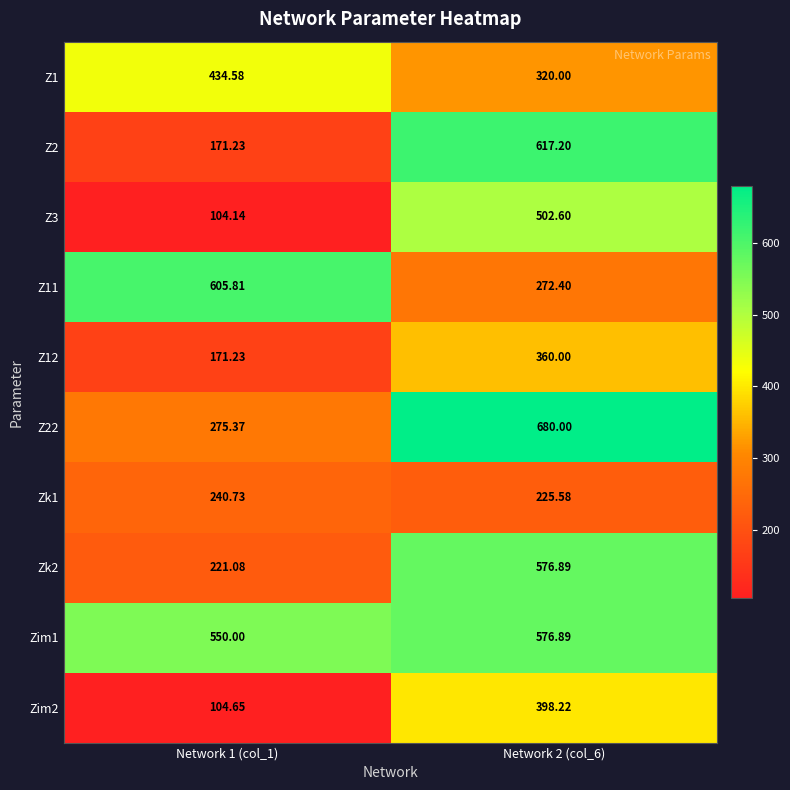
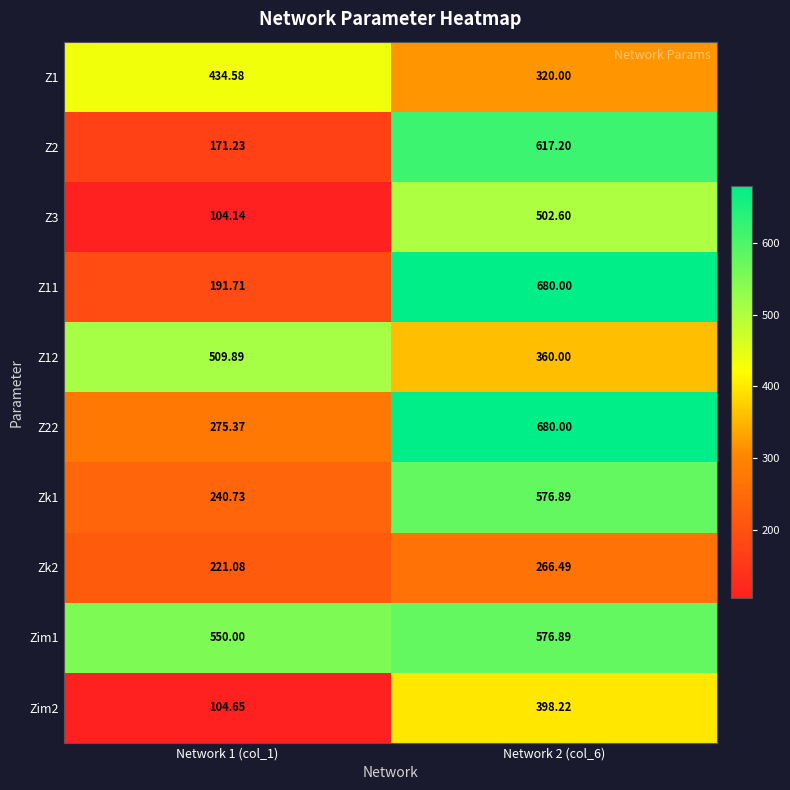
Z11, Network 1 (col_1): 605.81 -> 191.71
Z11, Network 2 (col_6): 272.40 -> 680.00
Z12, Network 1 (col_1): 171.23 -> 509.89
Zk1, Network 2 (col_6): 225.58 -> 576.89
Zk2, Network 2 (col_6): 576.89 -> 266.49
